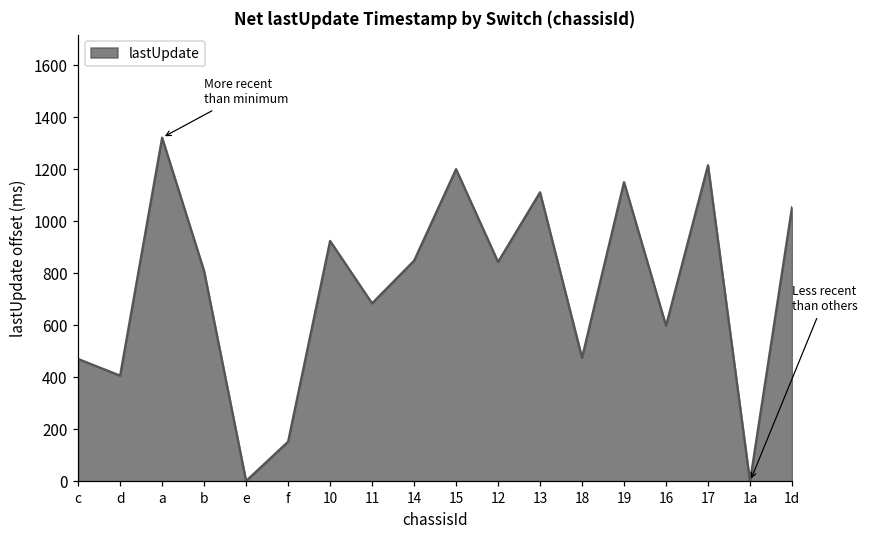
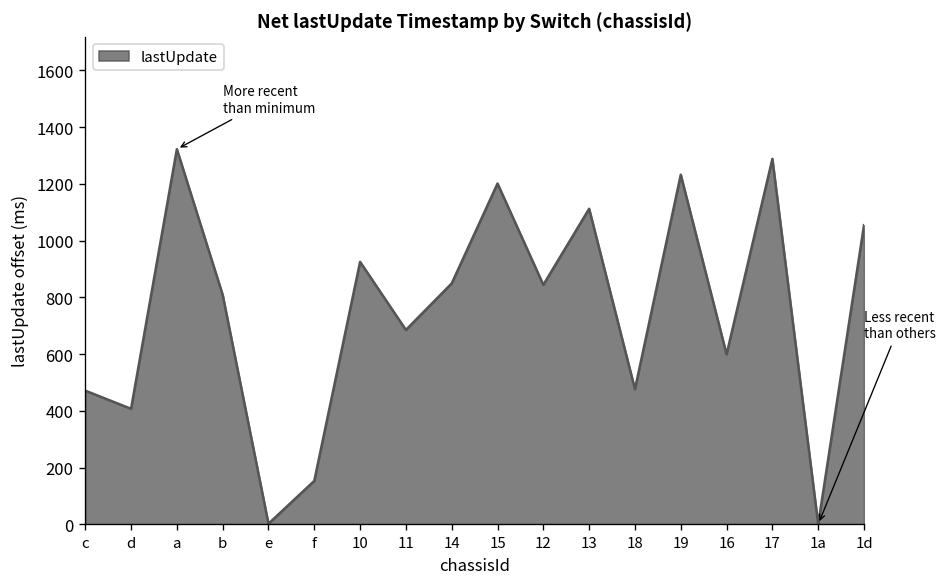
19: 1150 -> 1230
17: 1220 -> 1290
